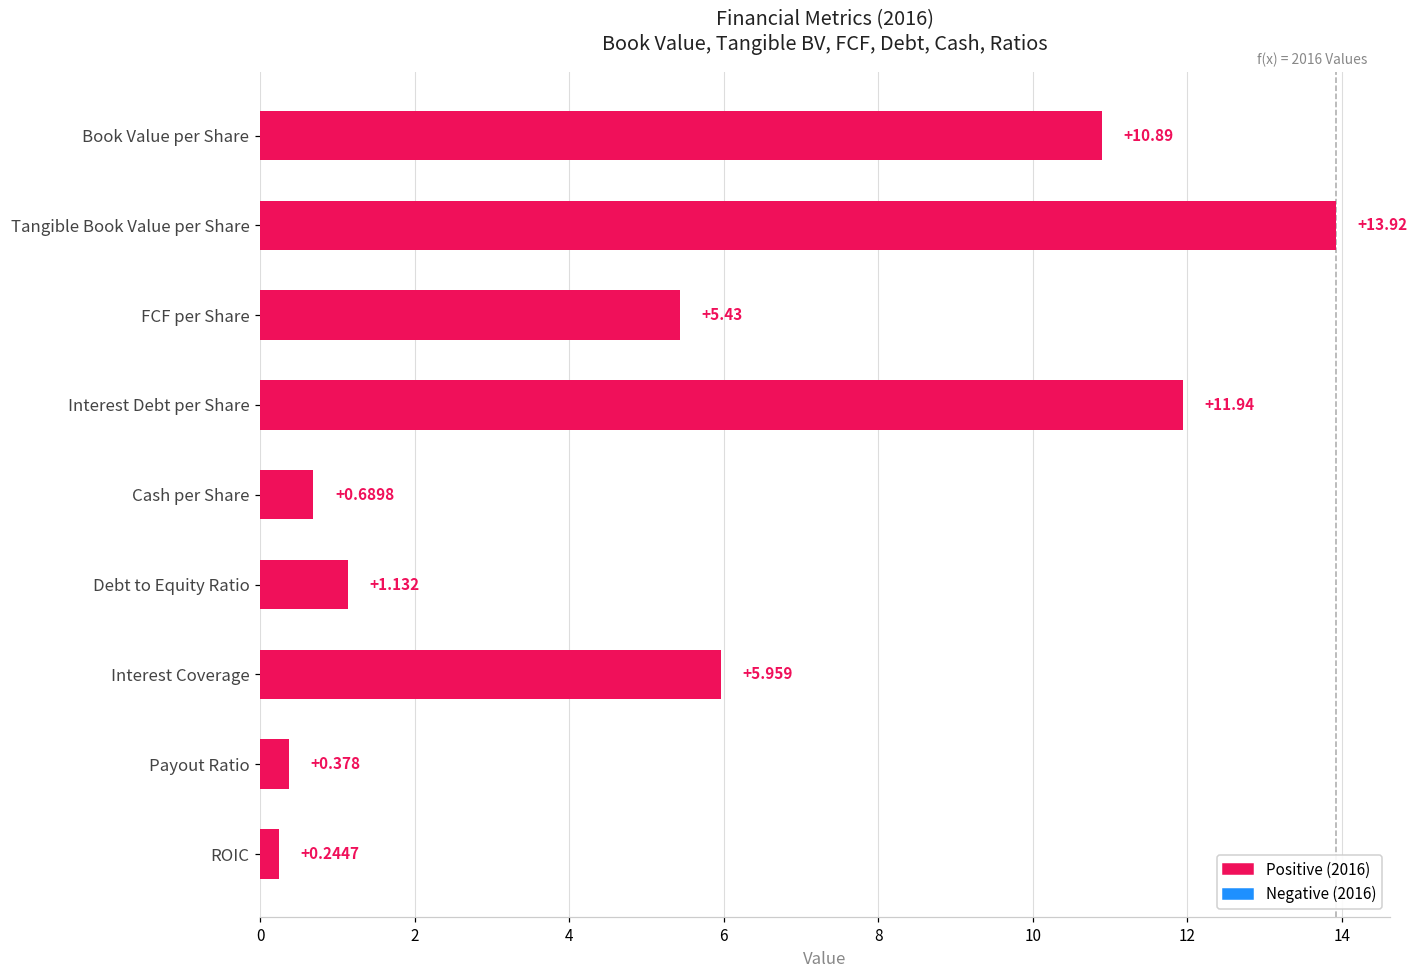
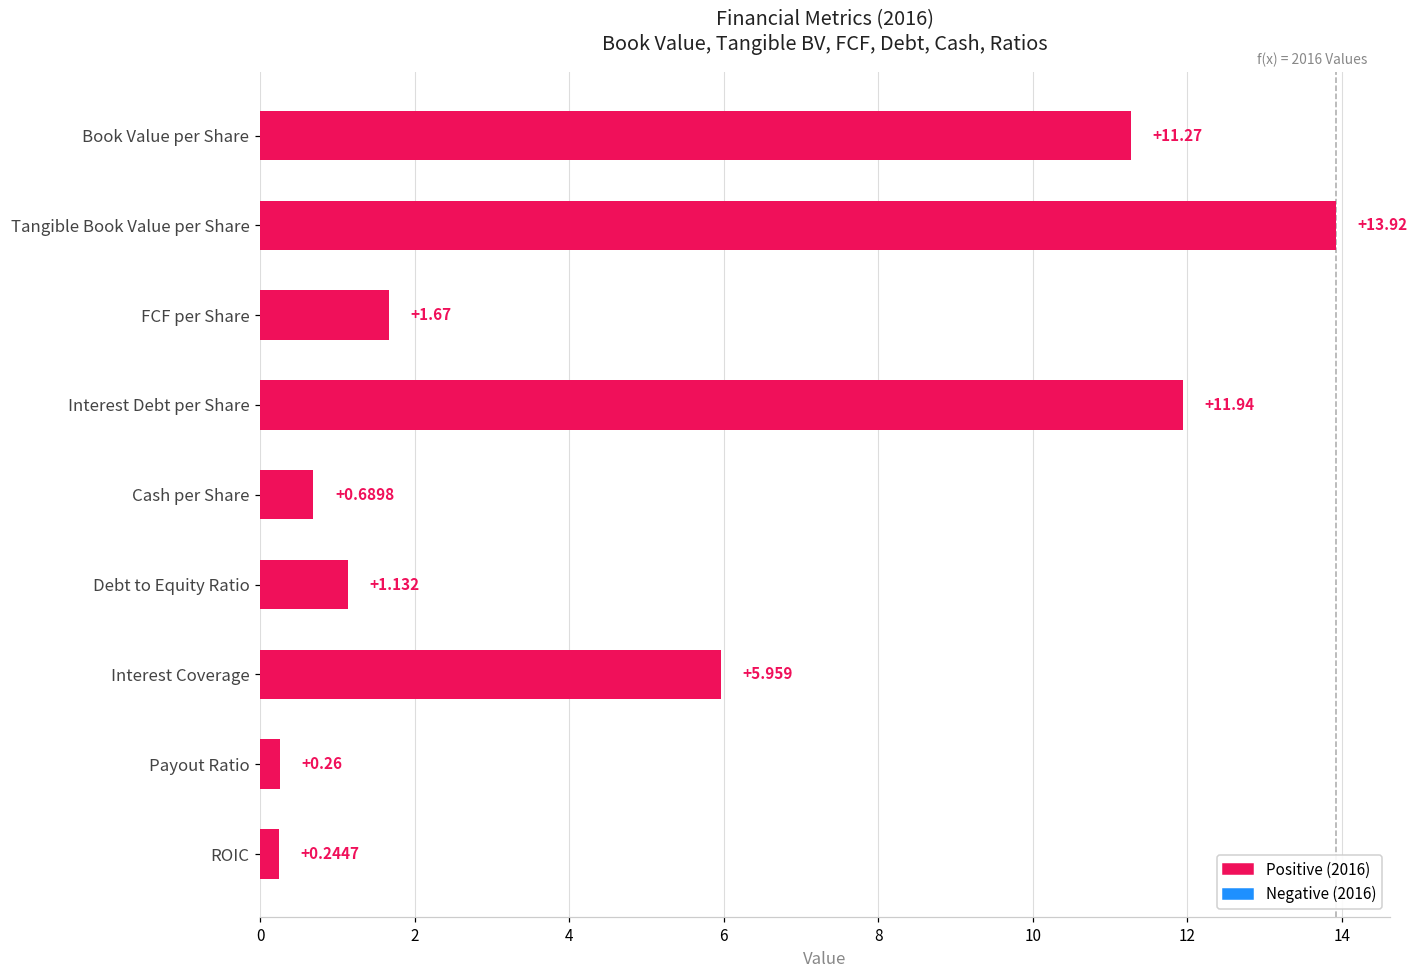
Book Value per Share: +10.89 -> +11.27
FCF per Share: +5.43 -> +1.67
Payout Ratio: +0.378 -> +0.26
